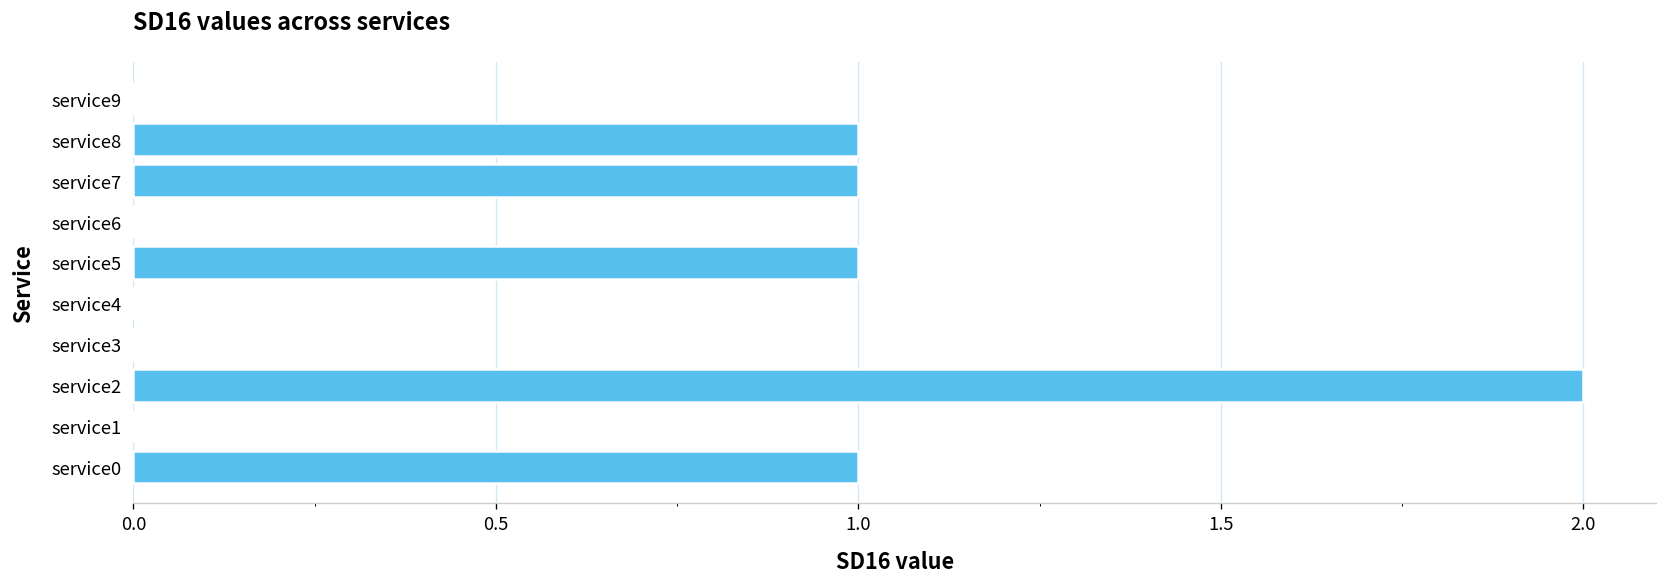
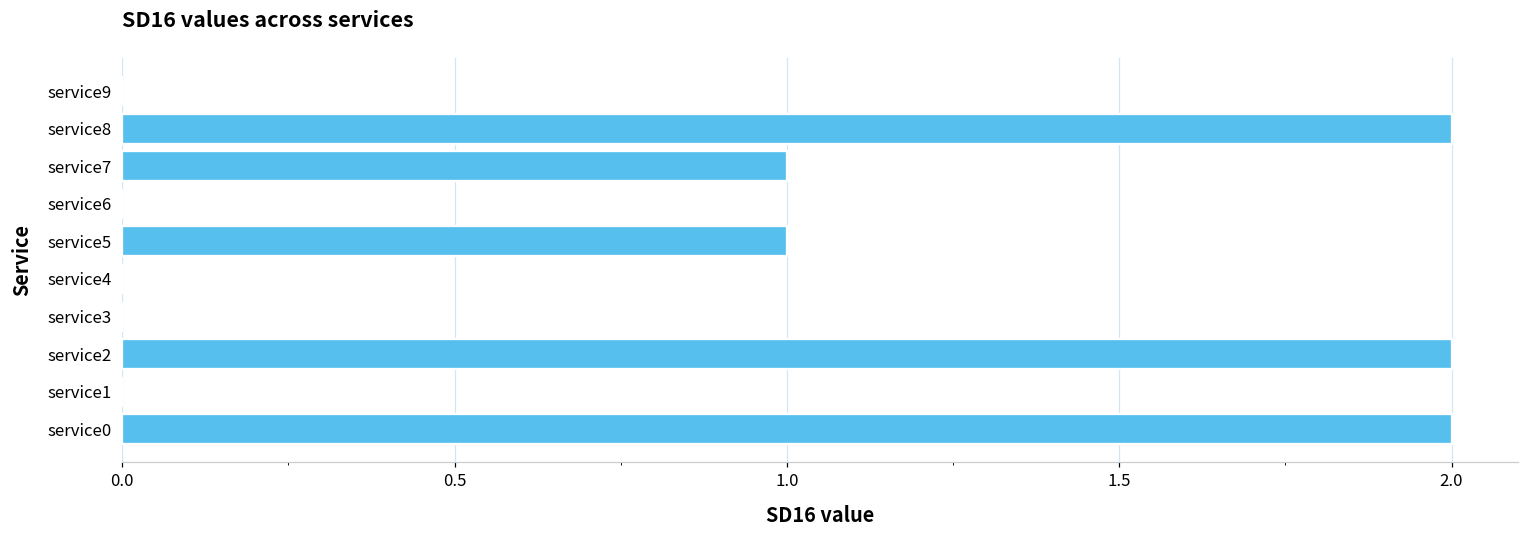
service8: 1 -> 2
service0: 1 -> 2
